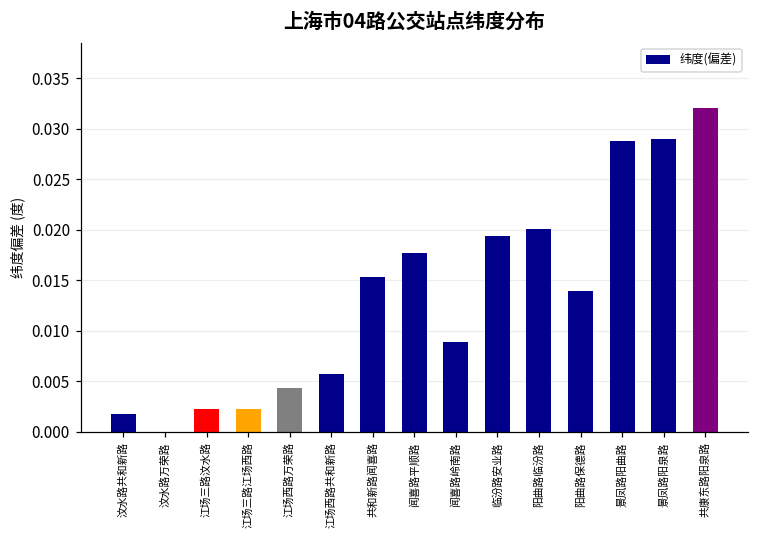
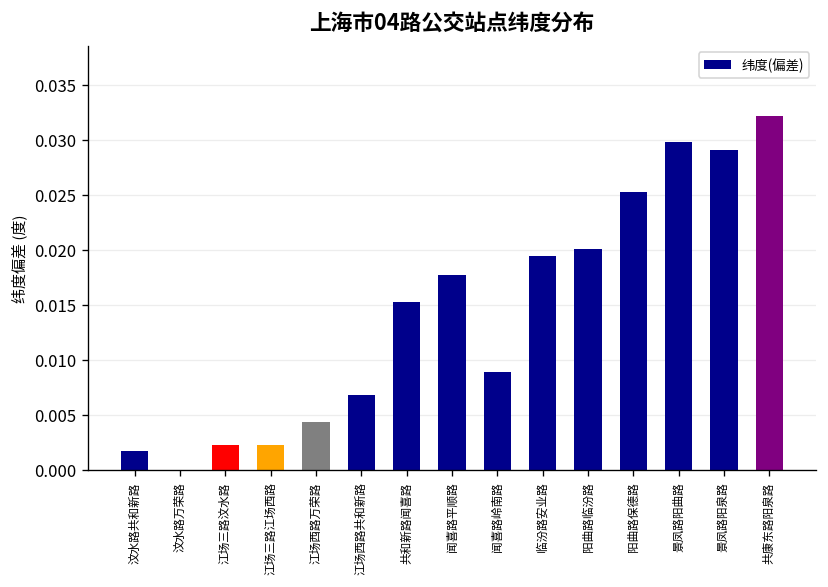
江场西路共和新路: 0.006 -> 0.007
阳曲路保德路: 0.014 -> 0.025
景凤路阳曲路: 0.029 -> 0.030
